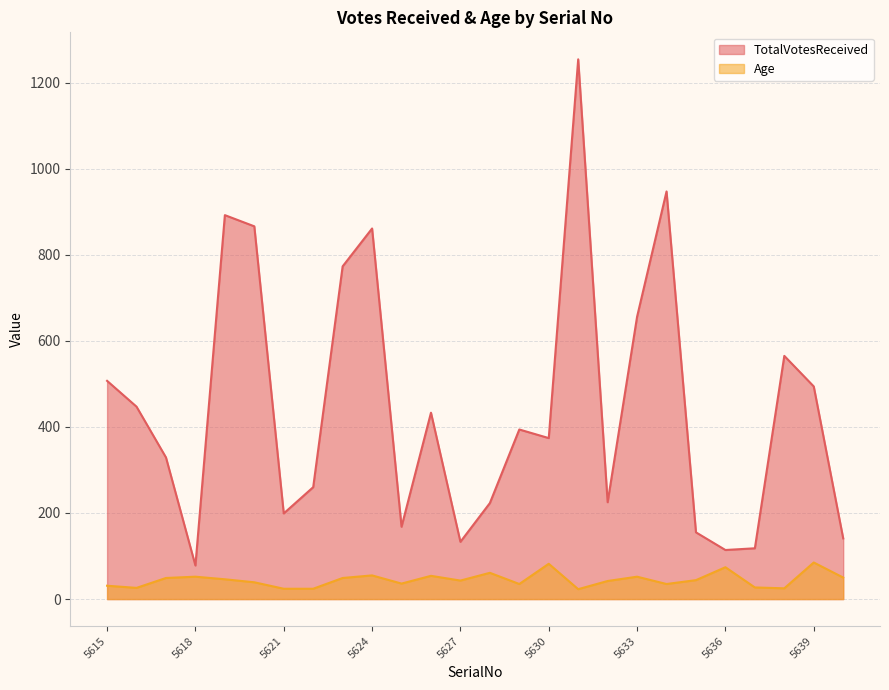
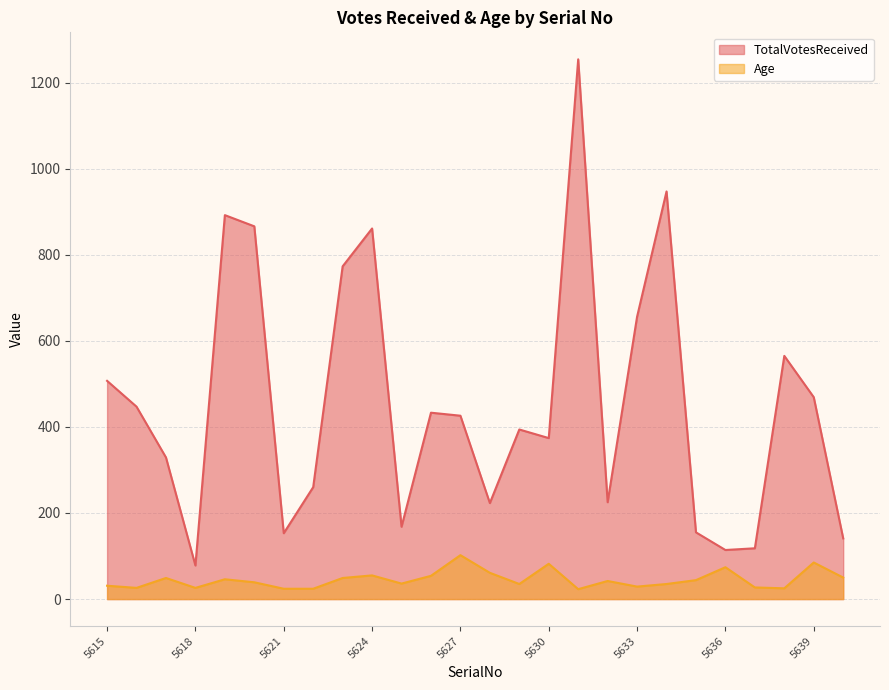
Age, 5618: 50 -> 30
TotalVotesReceived, 5621: 200 -> 150
TotalVotesReceived, 5627: 130 -> 430
Age, 5627: 40 -> 100
Age, 5633: 50 -> 30
TotalVotesReceived, 5639: 490 -> 470
